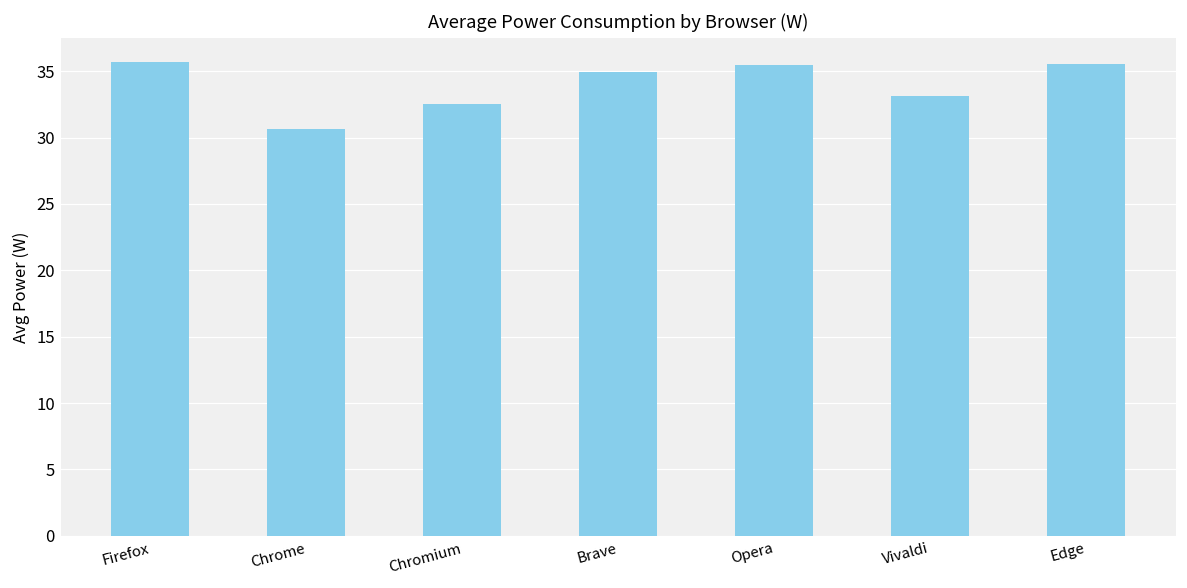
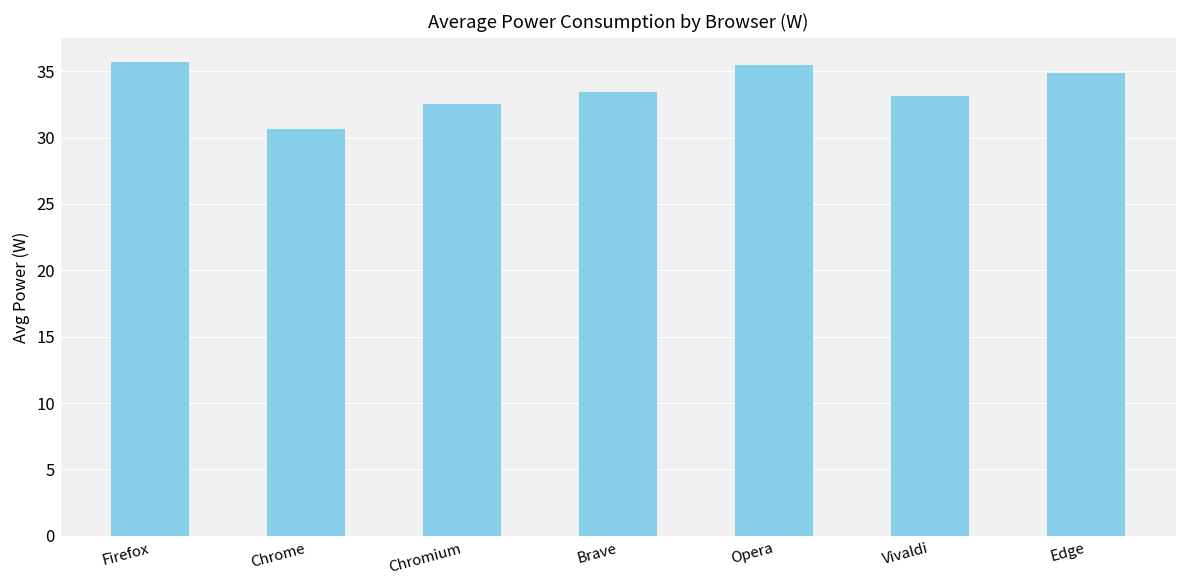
Brave: 35.0 -> 33.5
Edge: 35.6 -> 34.8
